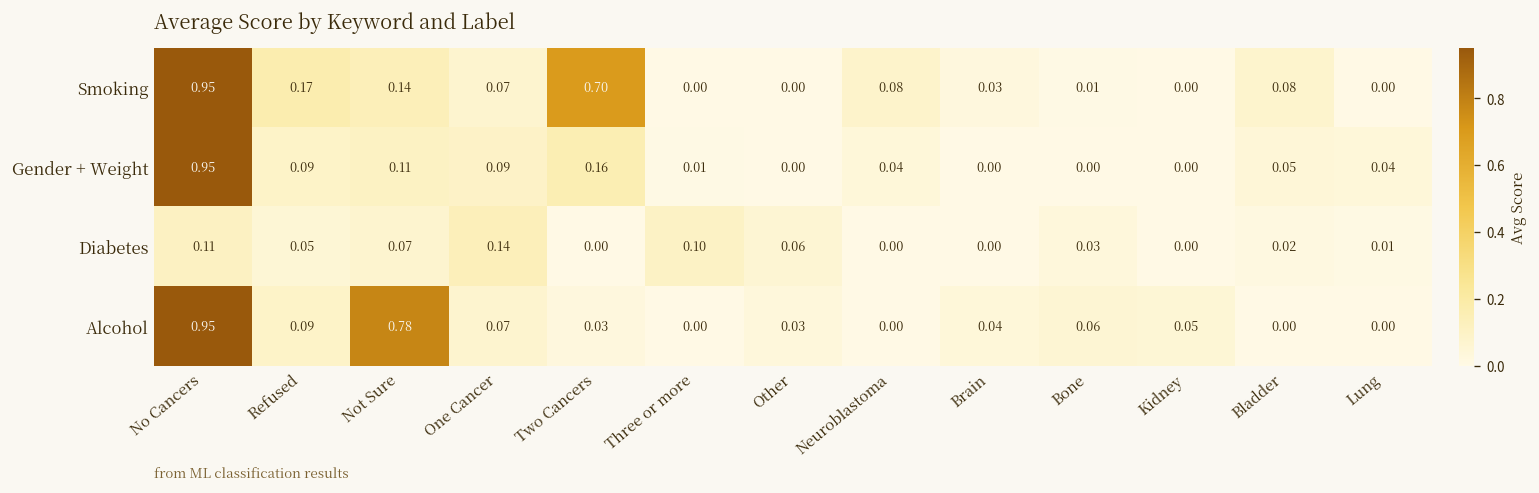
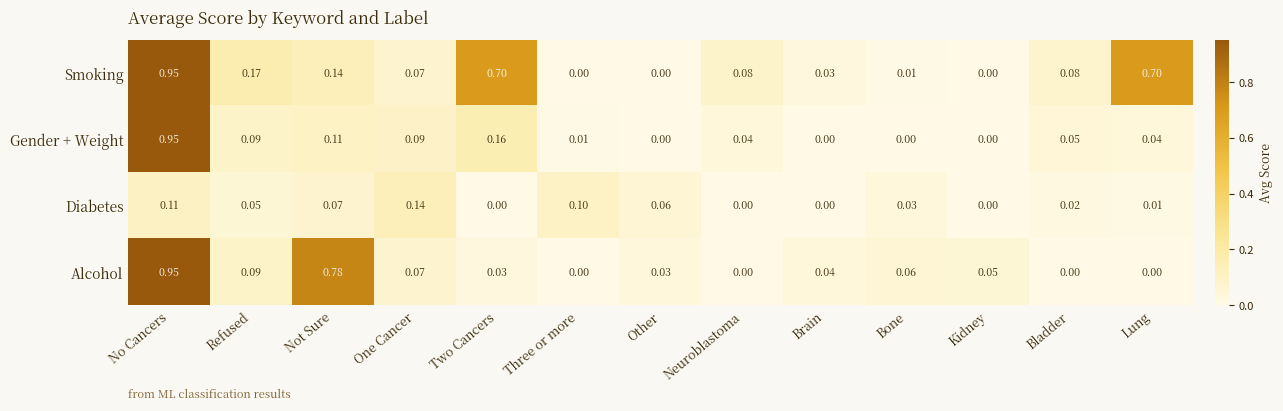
Smoking, Lung: 0.00 -> 0.70
